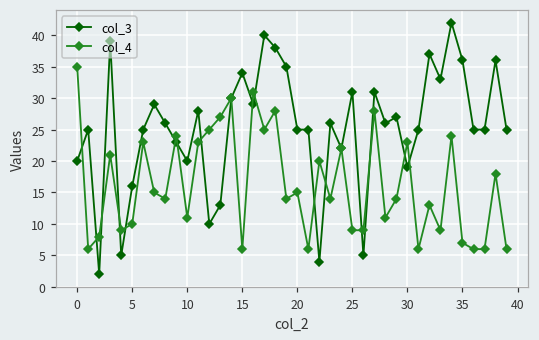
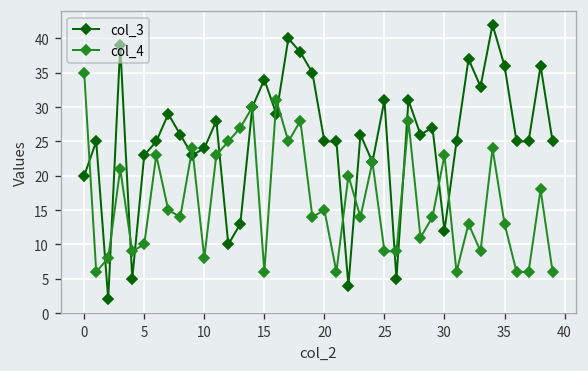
col_3, 5: 16 -> 23
col_3, 10: 20 -> 24
col_4, 10: 11 -> 8
col_3, 30: 19 -> 12
col_4, 35: 7 -> 13
